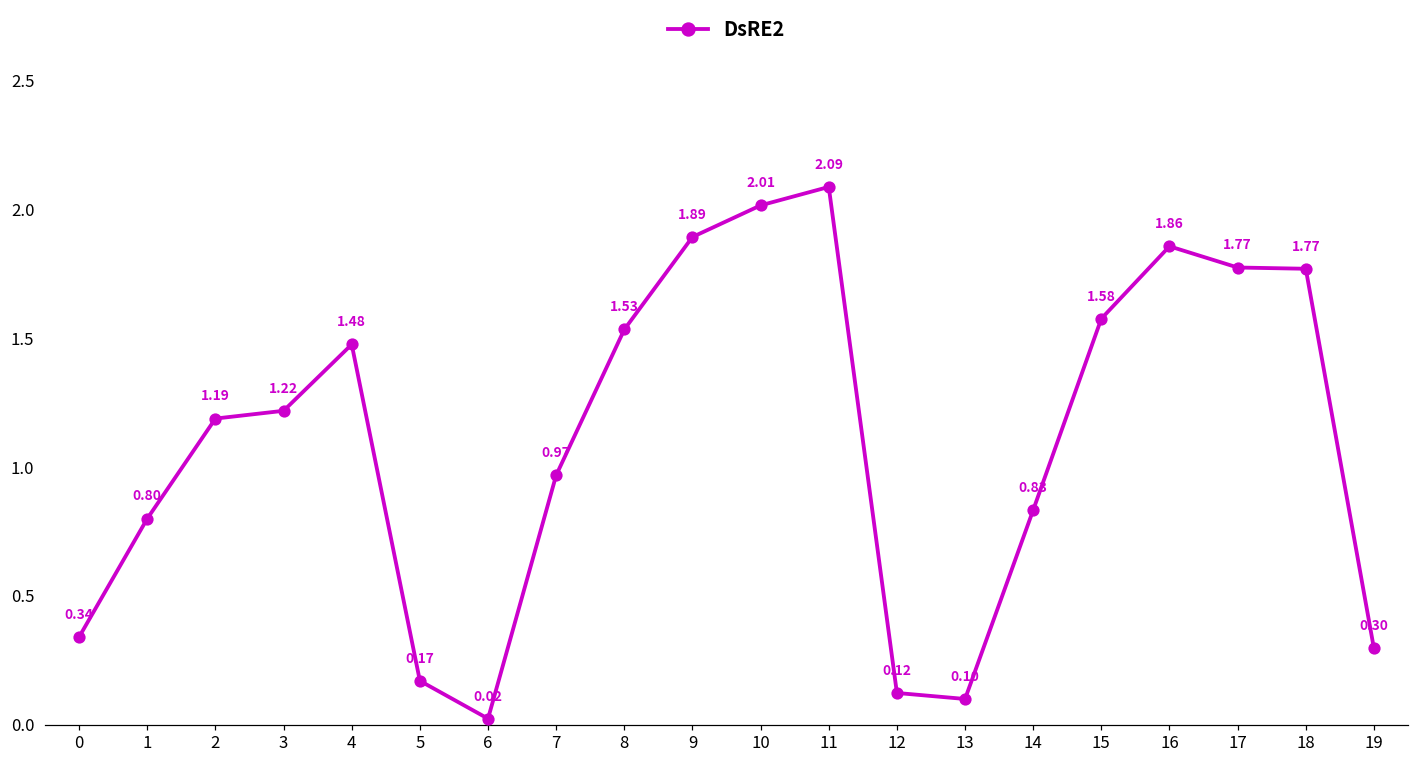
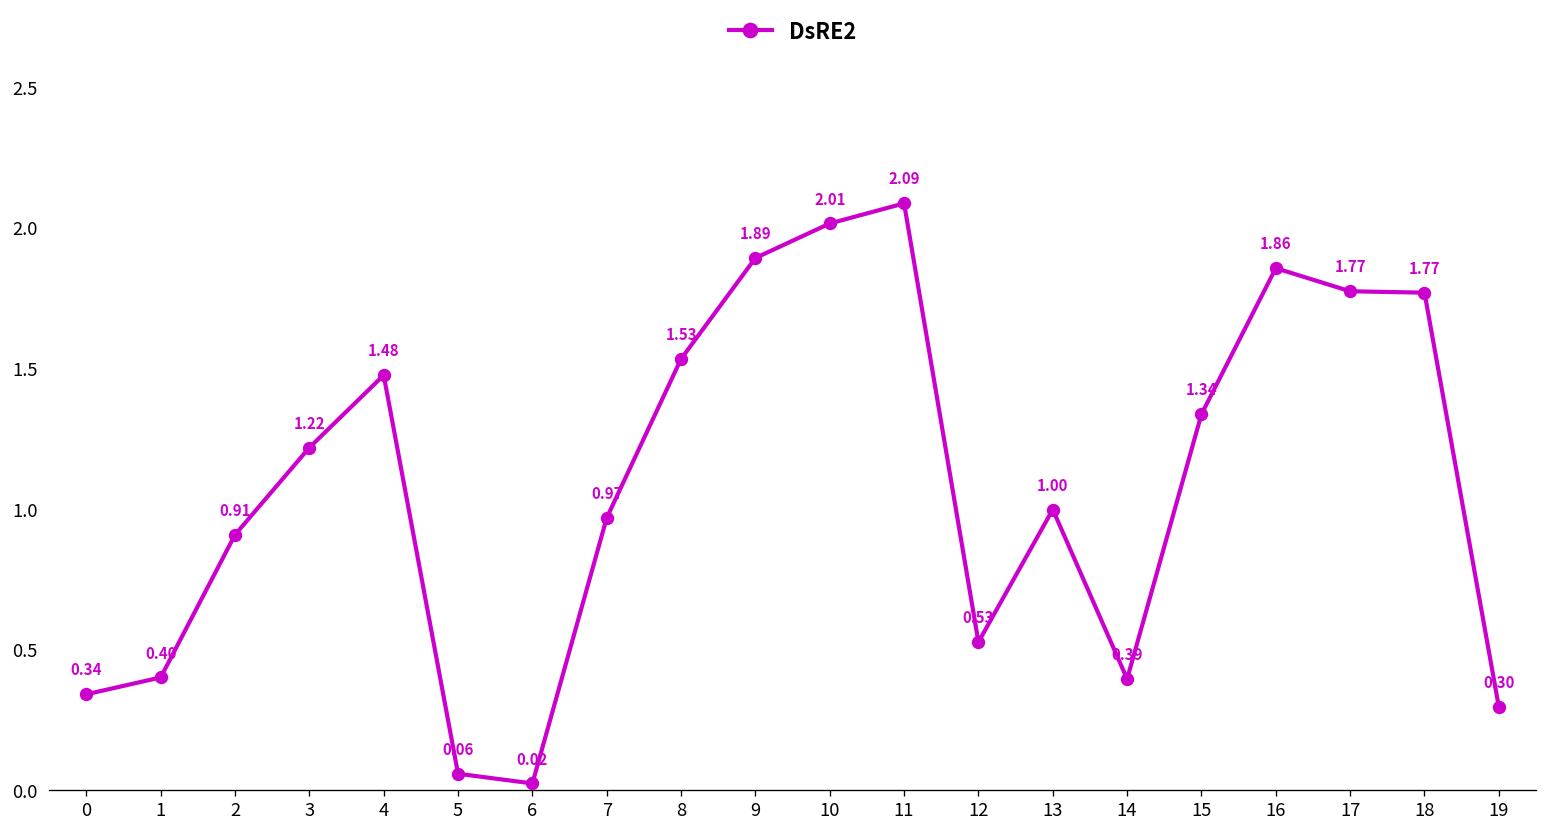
1: 0.80 -> 0.40
2: 1.19 -> 0.91
5: 0.17 -> 0.06
12: 0.12 -> 0.53
13: 0.10 -> 1.00
14: 0.83 -> 0.39
15: 1.58 -> 1.34
